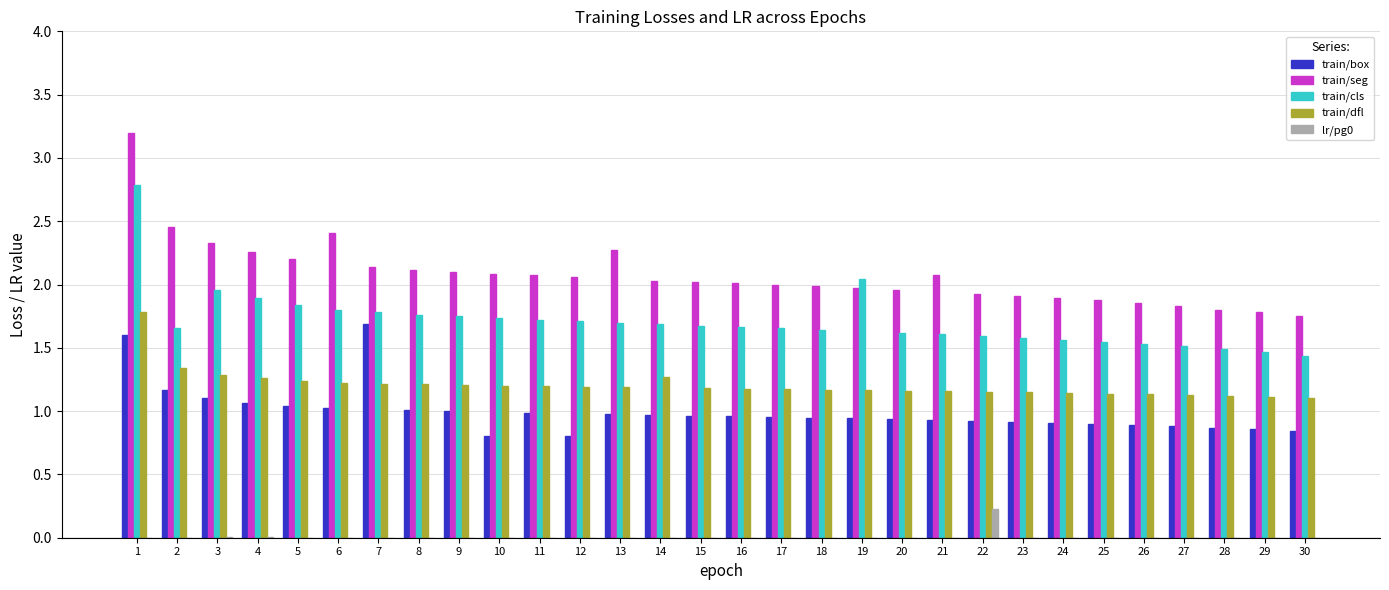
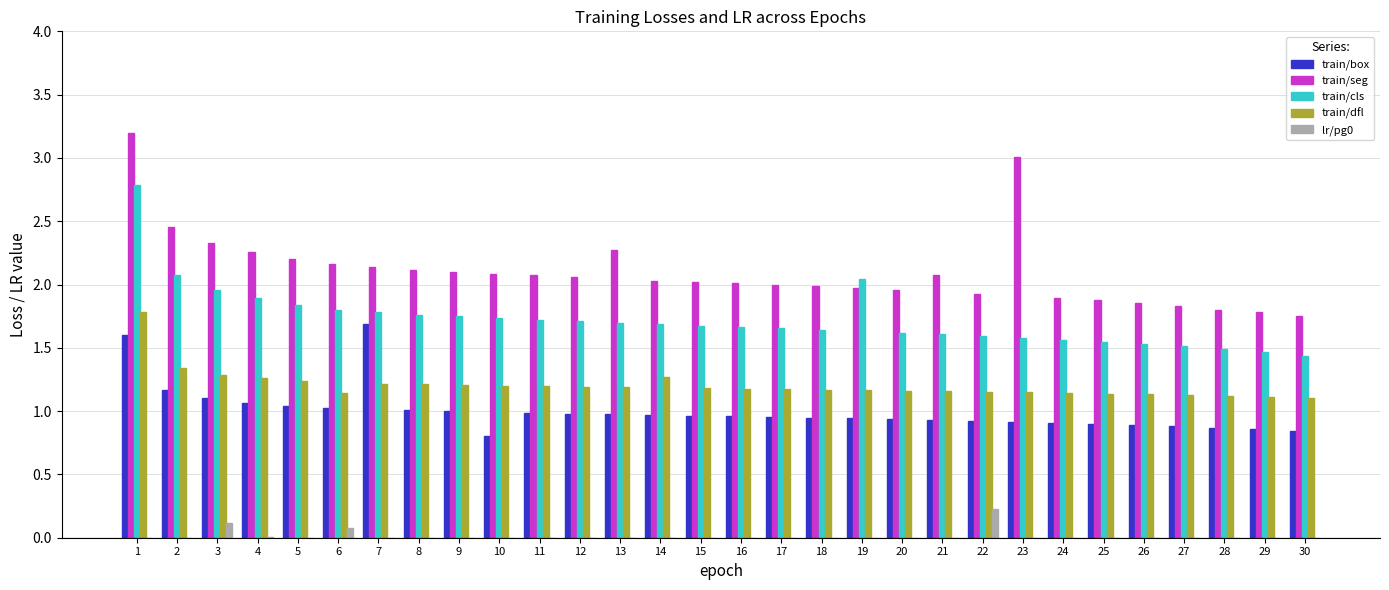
train/cls, 2: 1.66 -> 2.07
lr/pg0, 3: 0.00 -> 0.12
train/seg, 6: 2.41 -> 2.16
train/dfl, 6: 1.23 -> 1.14
lr/pg0, 6: 0.00 -> 0.08
train/box, 12: 0.80 -> 0.98
train/seg, 23: 1.91 -> 3.00
